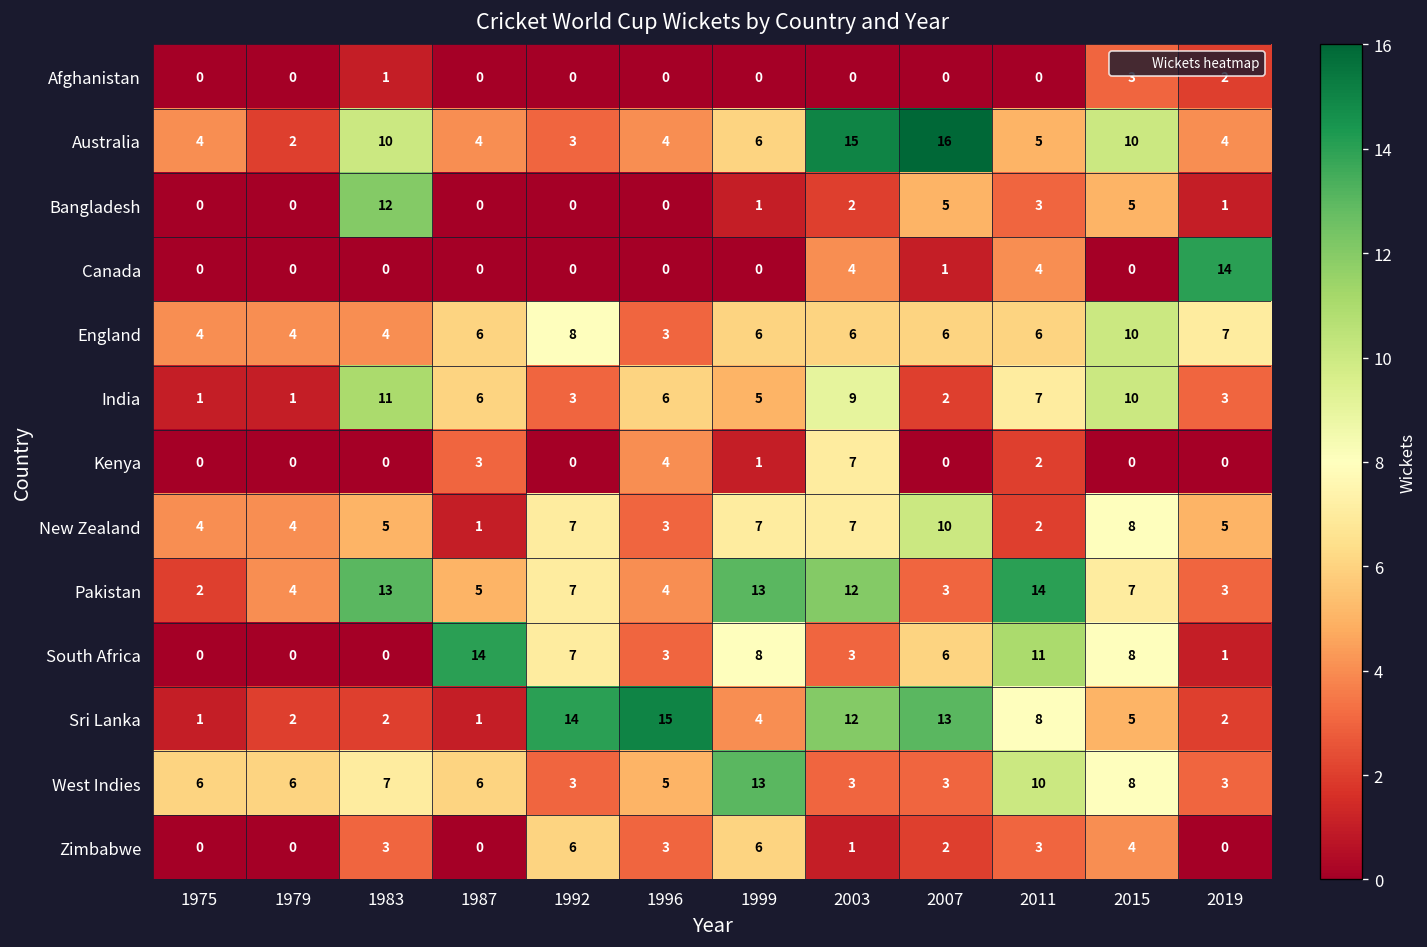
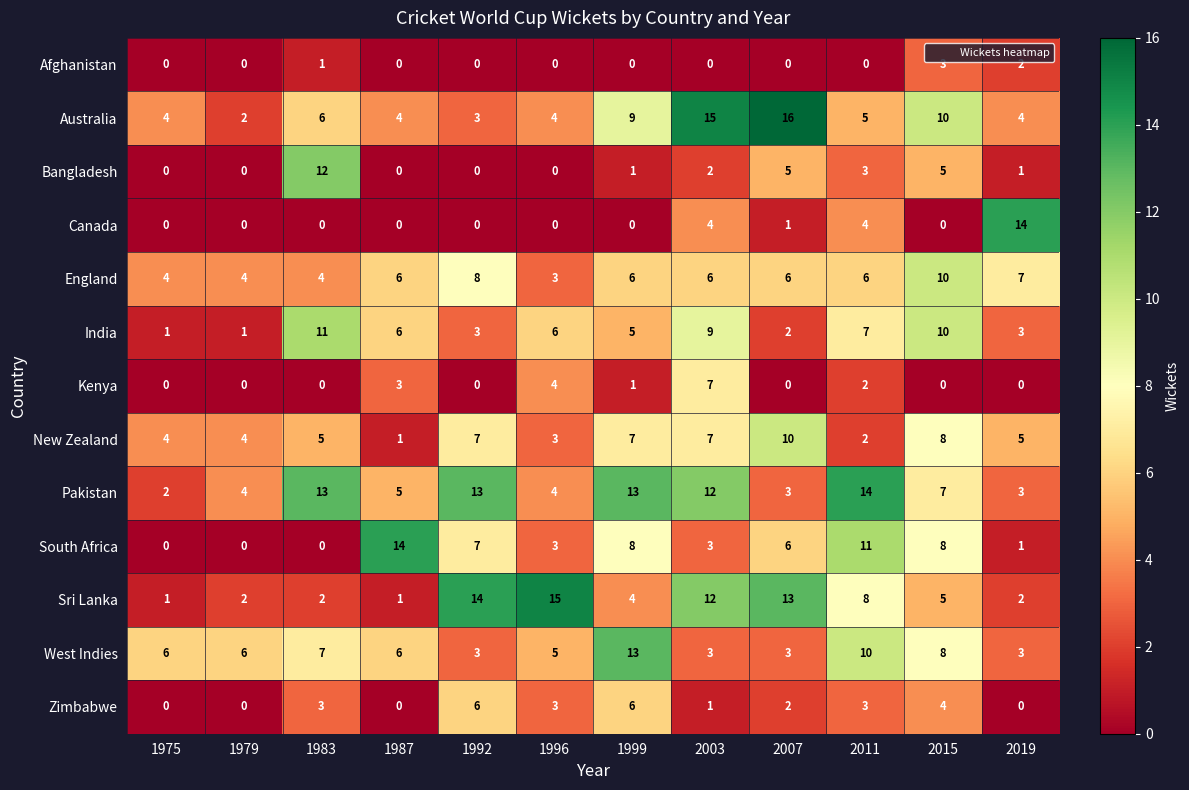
Australia, 1983: 10 -> 6
Australia, 1999: 6 -> 9
Pakistan, 1992: 7 -> 13
